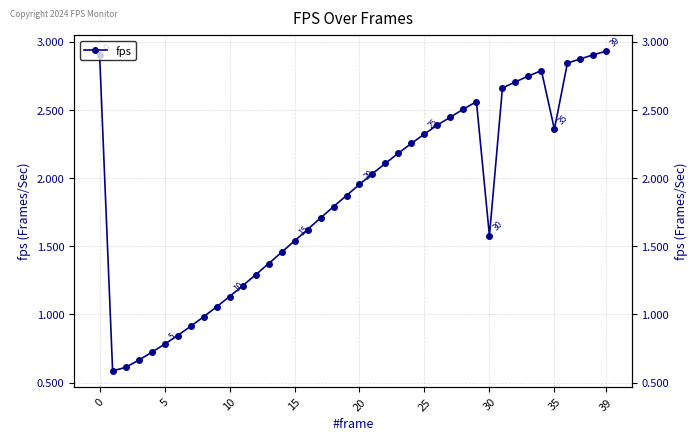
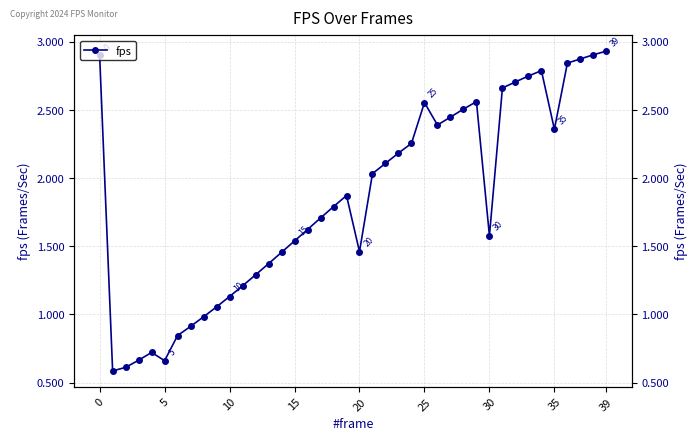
5: 0.78 -> 0.66
20: 1.95 -> 1.46
25: 2.32 -> 2.55
